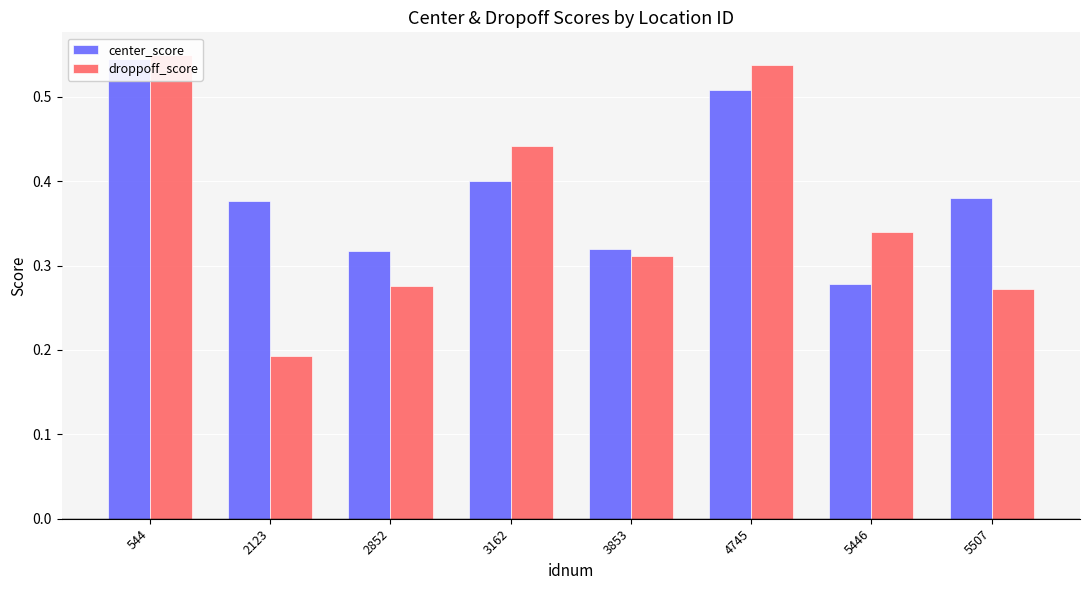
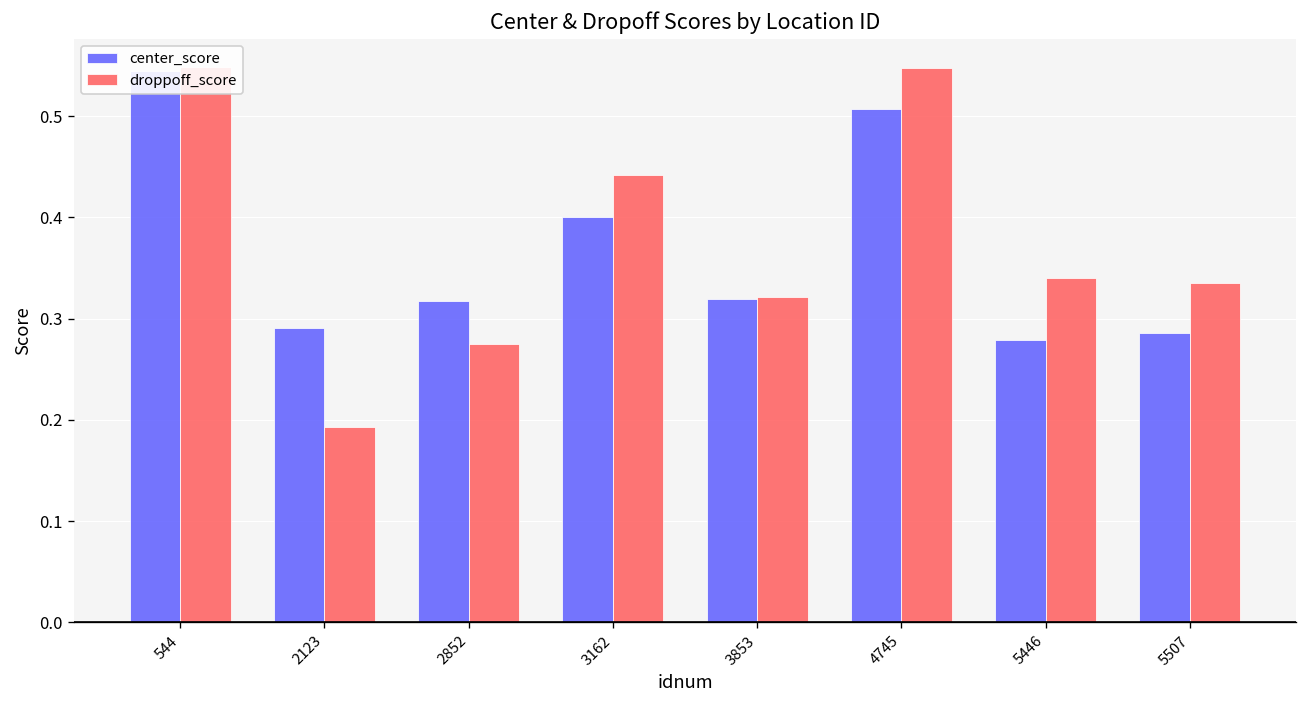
center_score, 2123: 0.38 -> 0.29
droppoff_score, 3853: 0.31 -> 0.32
droppoff_score, 4745: 0.54 -> 0.55
center_score, 5507: 0.38 -> 0.29
droppoff_score, 5507: 0.27 -> 0.33
